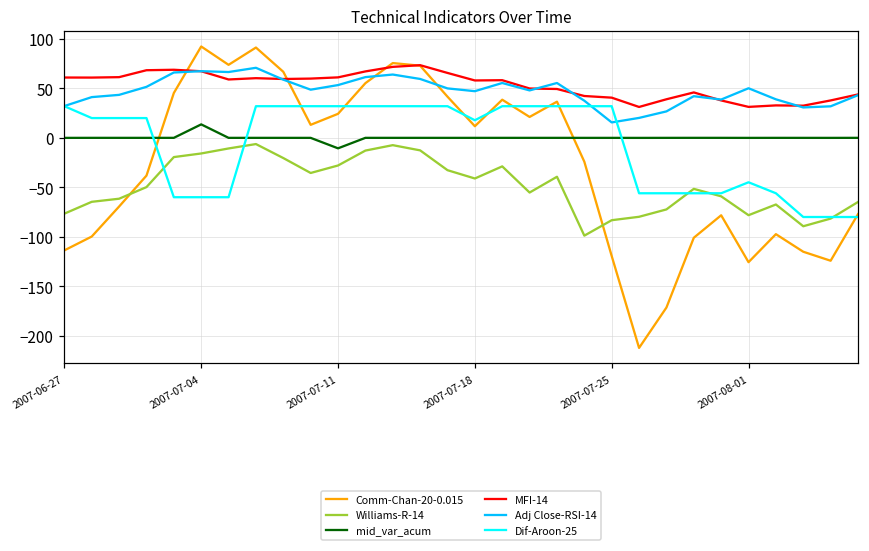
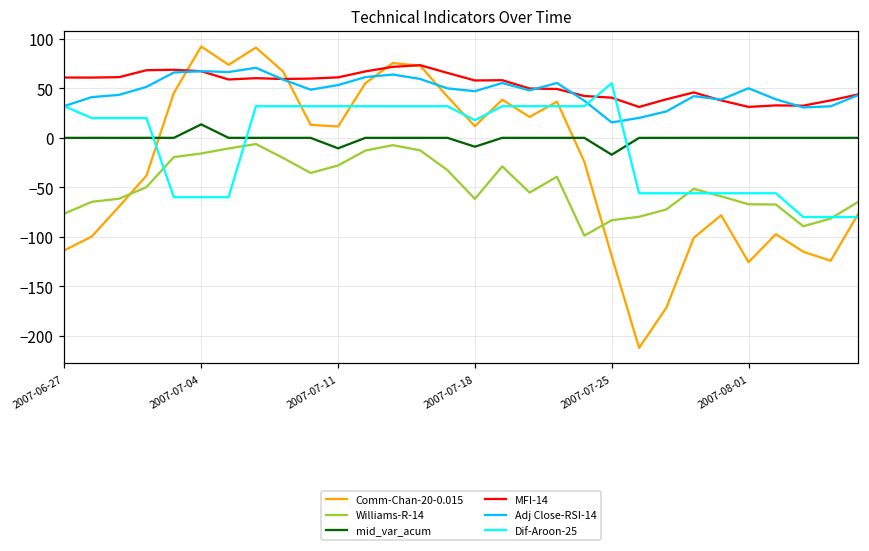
Comm-Chan-20-0.015, 2007-07-11: 20 -> 10
Williams-R-14, 2007-07-18: -40 -> -60
mid_var_acum, 2007-07-18: 0 -> -10
mid_var_acum, 2007-07-25: 0 -> -20
Dif-Aroon-25, 2007-07-25: 30 -> 60
Williams-R-14, 2007-08-01: -80 -> -70
Dif-Aroon-25, 2007-08-01: -40 -> -60
